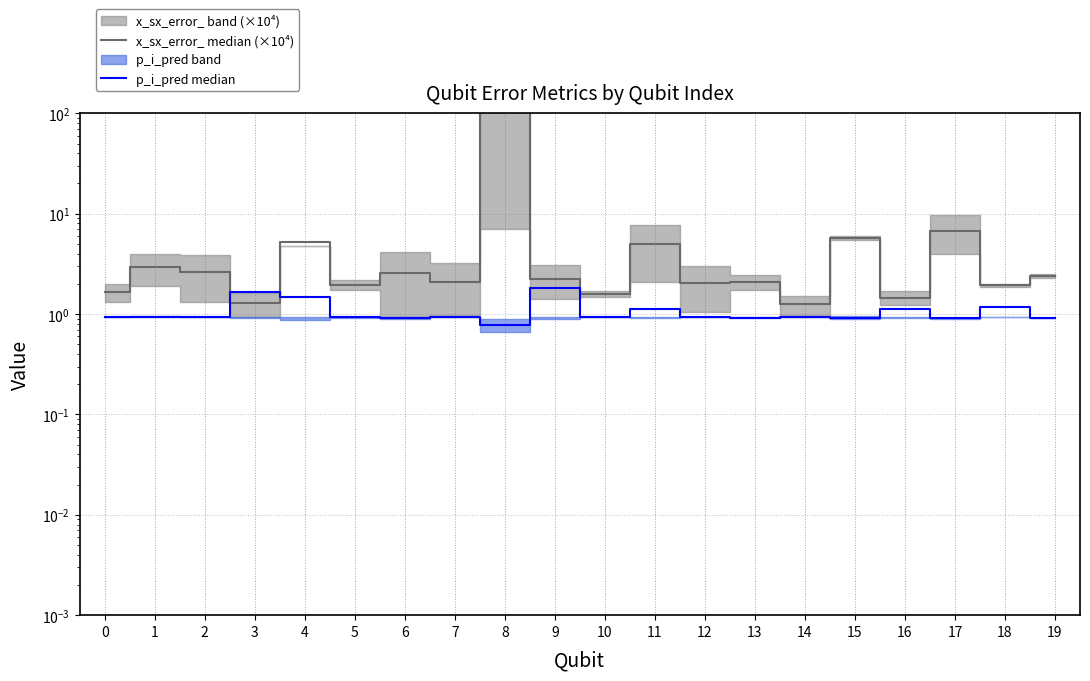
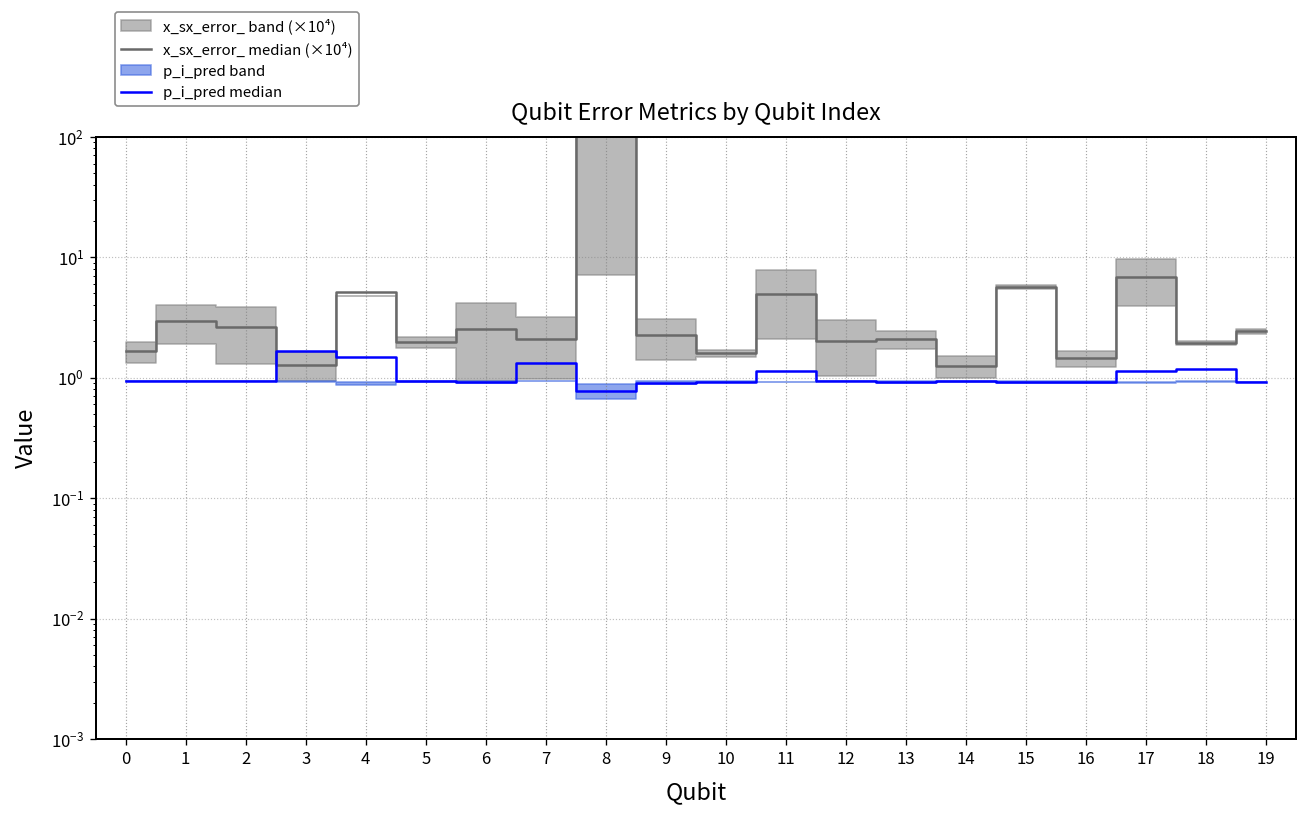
p_i_pred median, 7: 0.9 -> 1.3
p_i_pred median, 9: 1.8 -> 0.9
p_i_pred median, 16: 1.1 -> 0.9
p_i_pred median, 17: 0.9 -> 1.1
